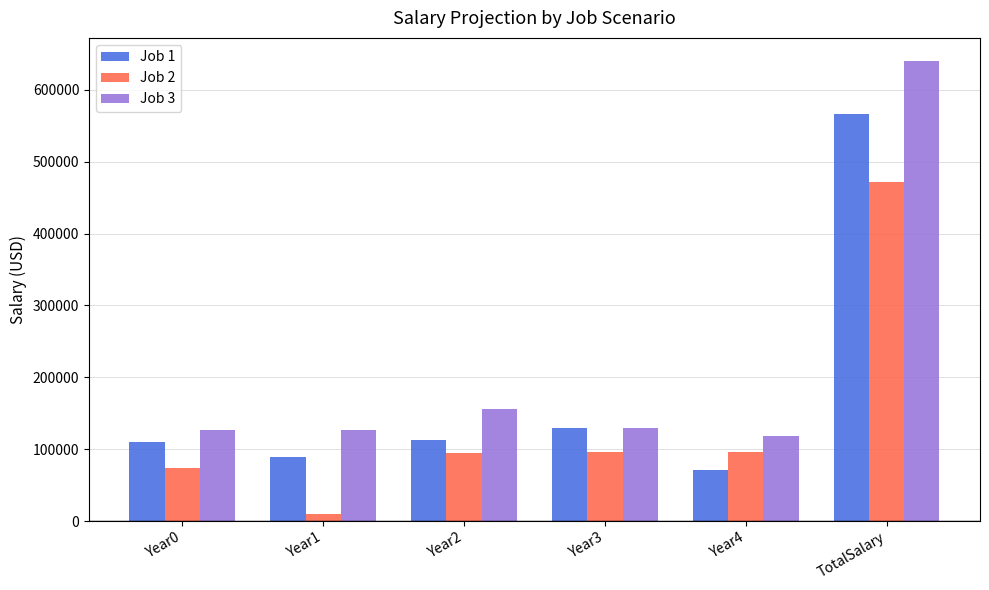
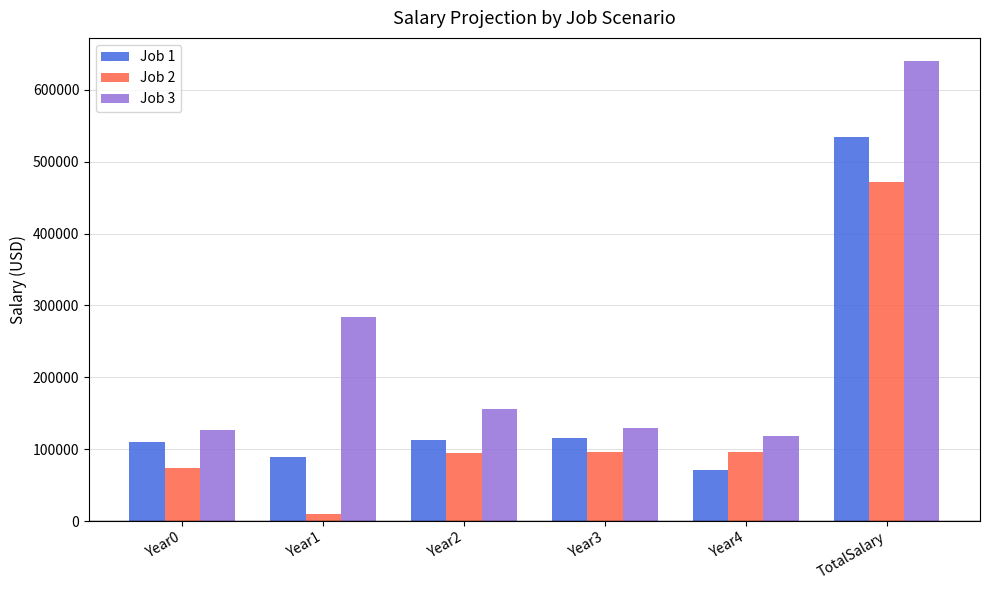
Job 3, Year1: 130000 -> 280000
Job 1, Year3: 130000 -> 120000
Job 1, TotalSalary: 570000 -> 530000
